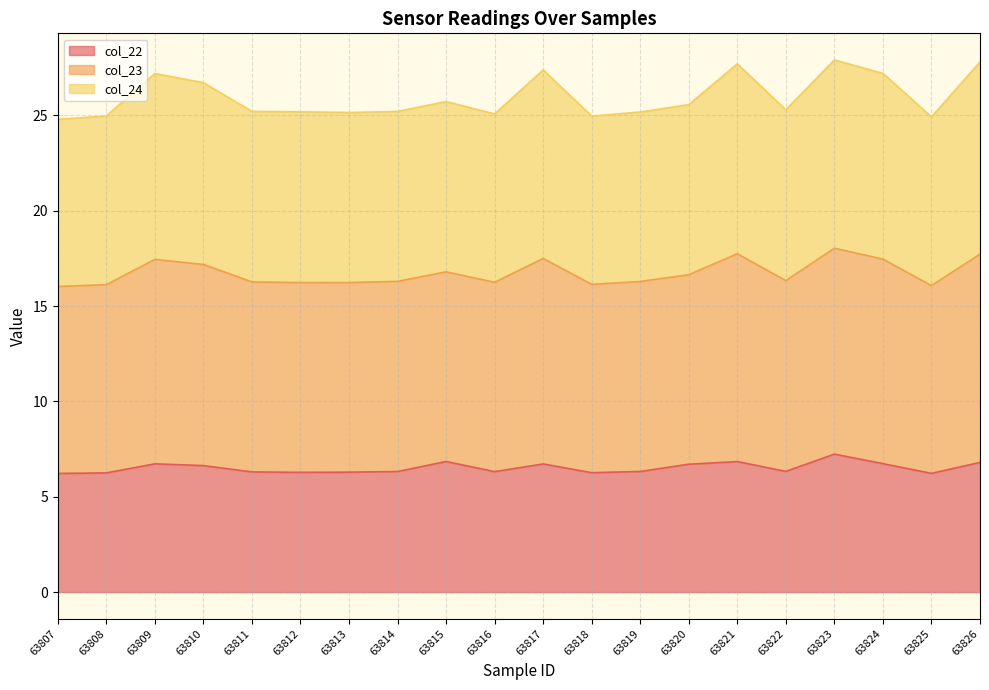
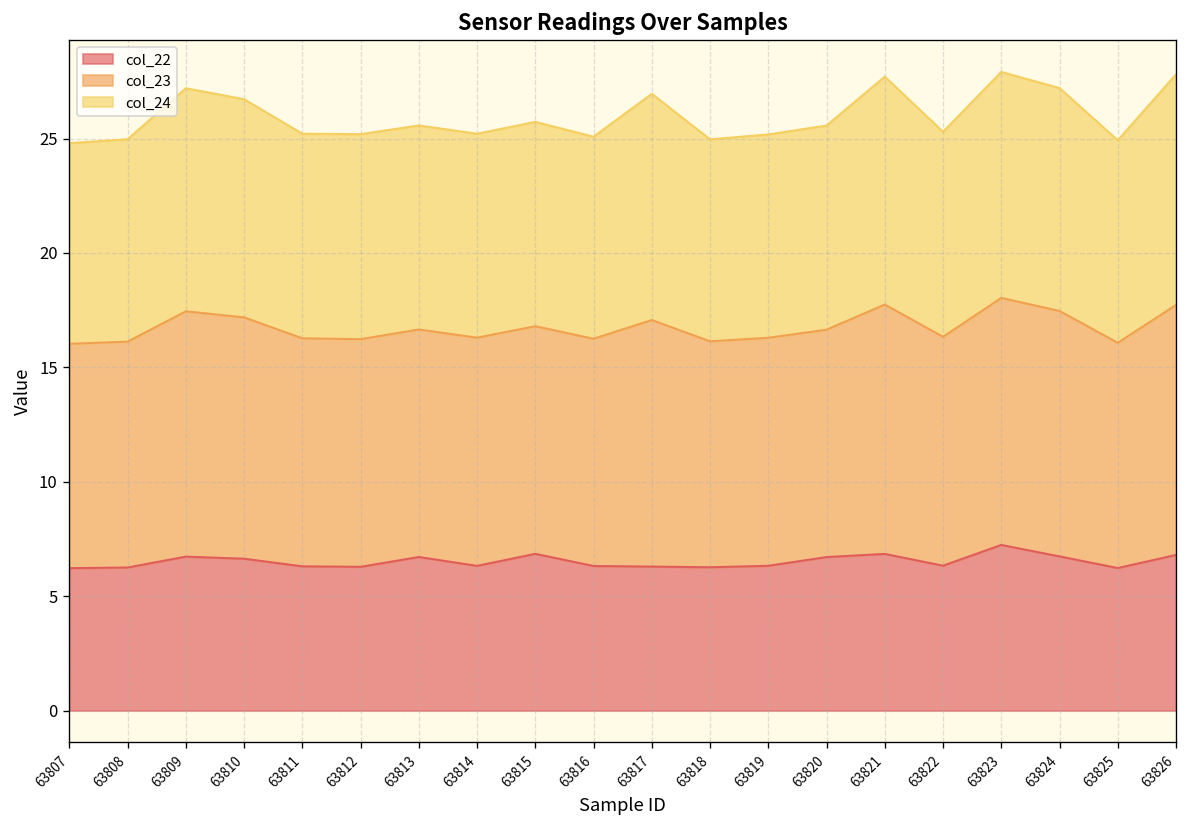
col_22, 63813: 6.3 -> 6.7
col_22, 63817: 6.7 -> 6.3
